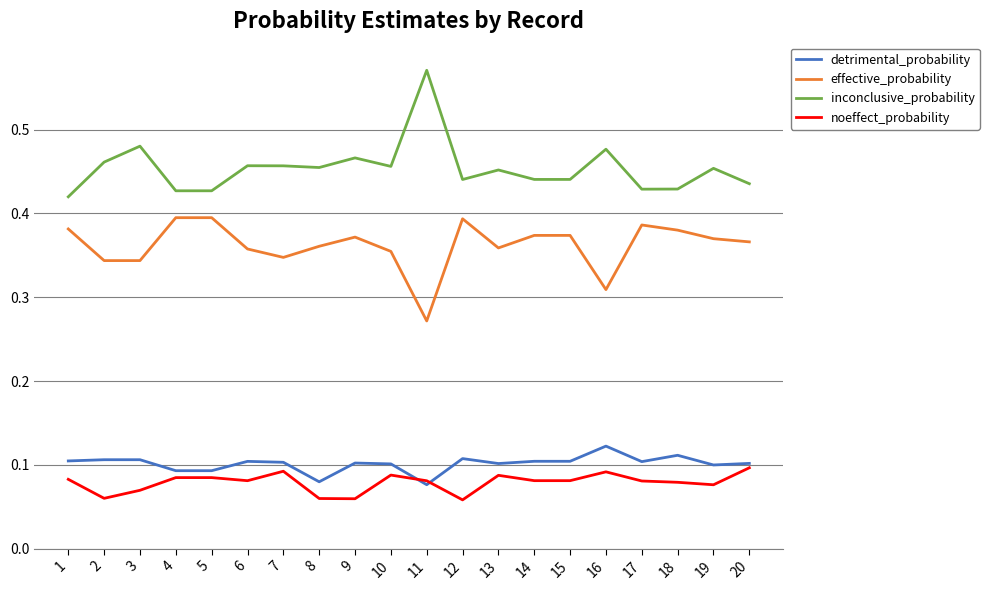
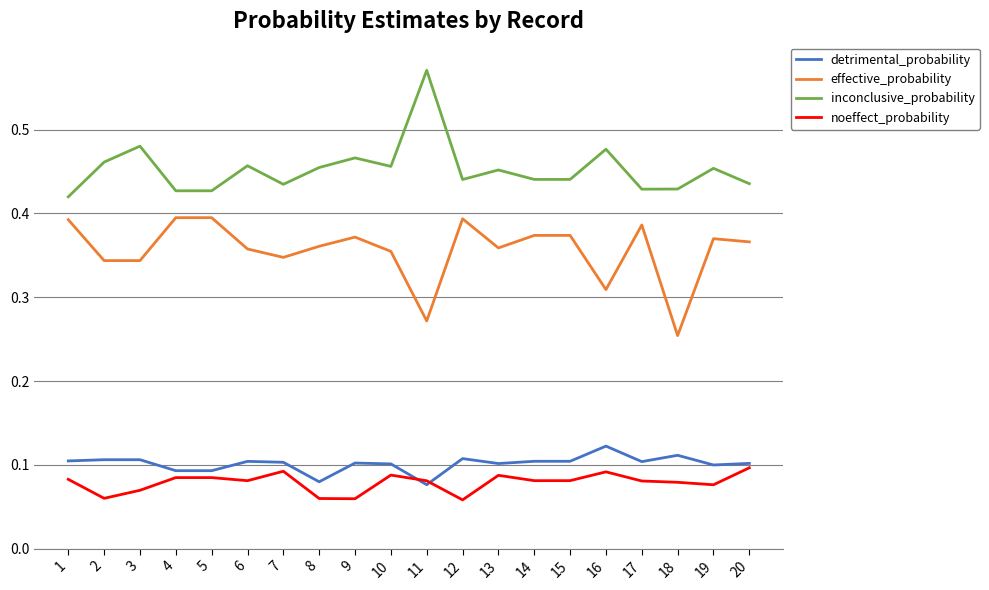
effective_probability, 1: 0.38 -> 0.39
inconclusive_probability, 7: 0.46 -> 0.43
effective_probability, 18: 0.38 -> 0.25
